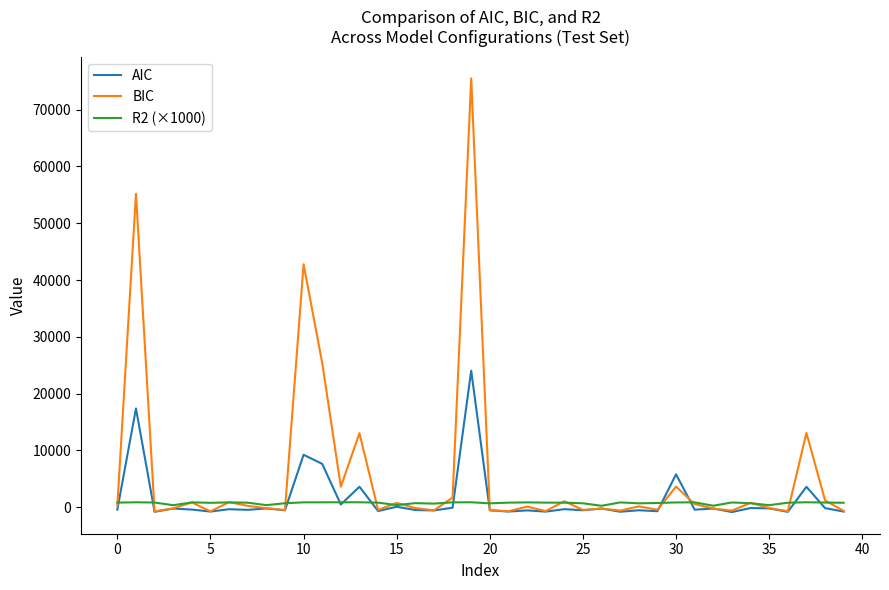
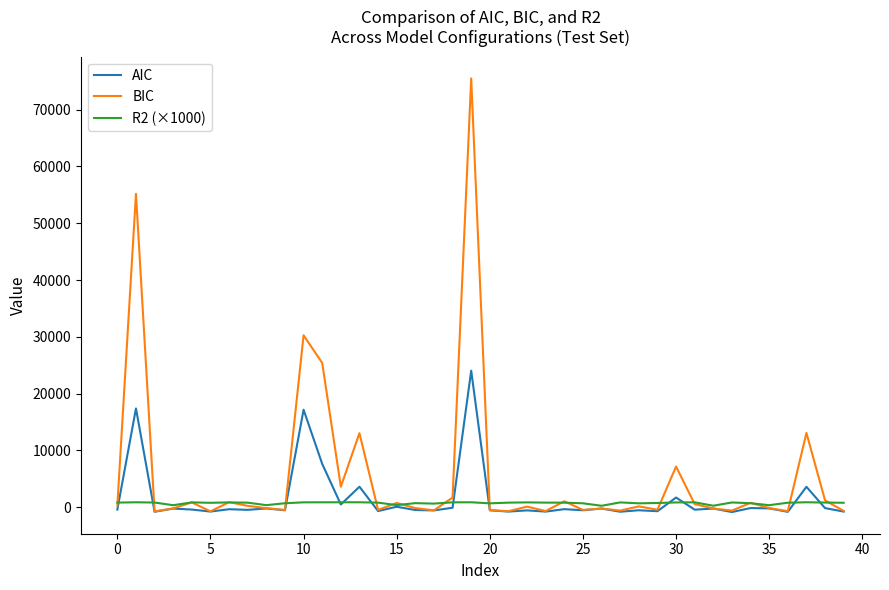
AIC, 10: 9000 -> 17000
BIC, 10: 43000 -> 30000
AIC, 30: 6000 -> 2000
BIC, 30: 4000 -> 7000
